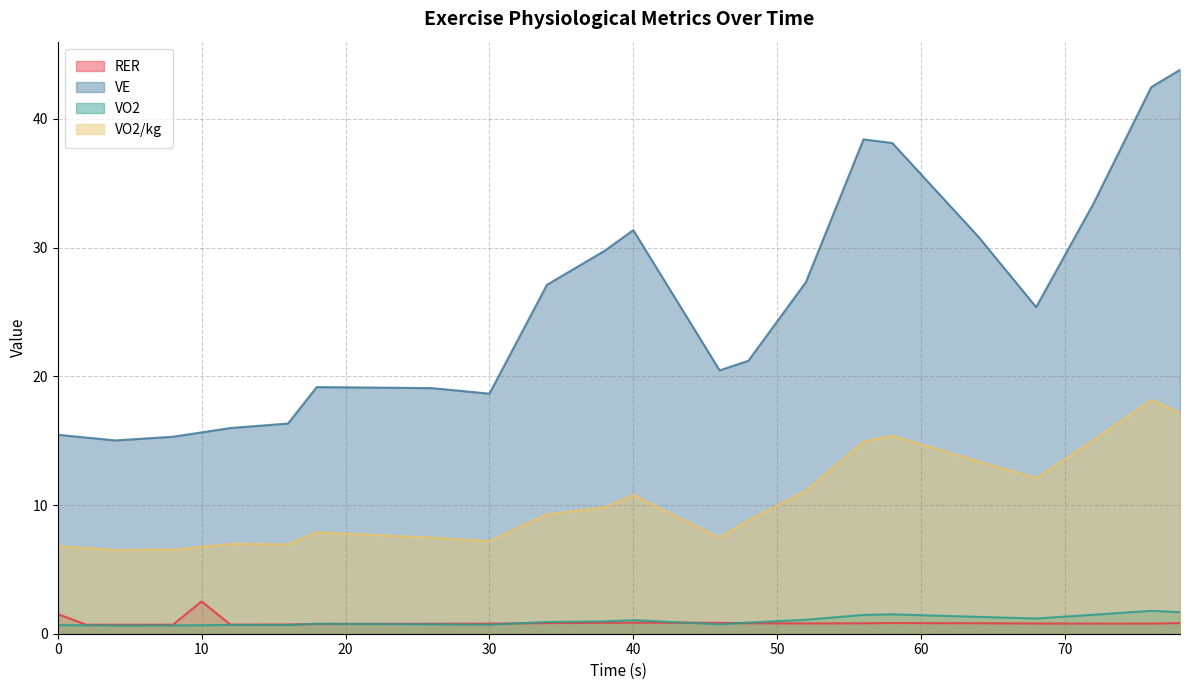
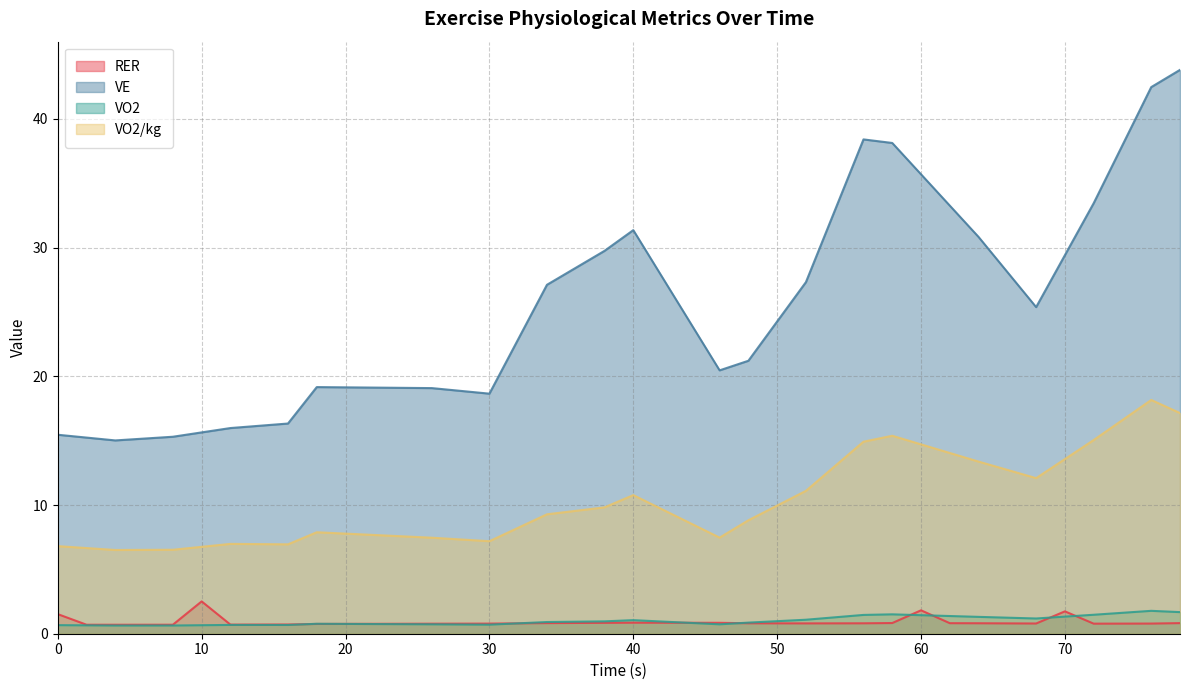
RER, 60: 0.8 -> 1.8
RER, 70: 0.8 -> 1.7
